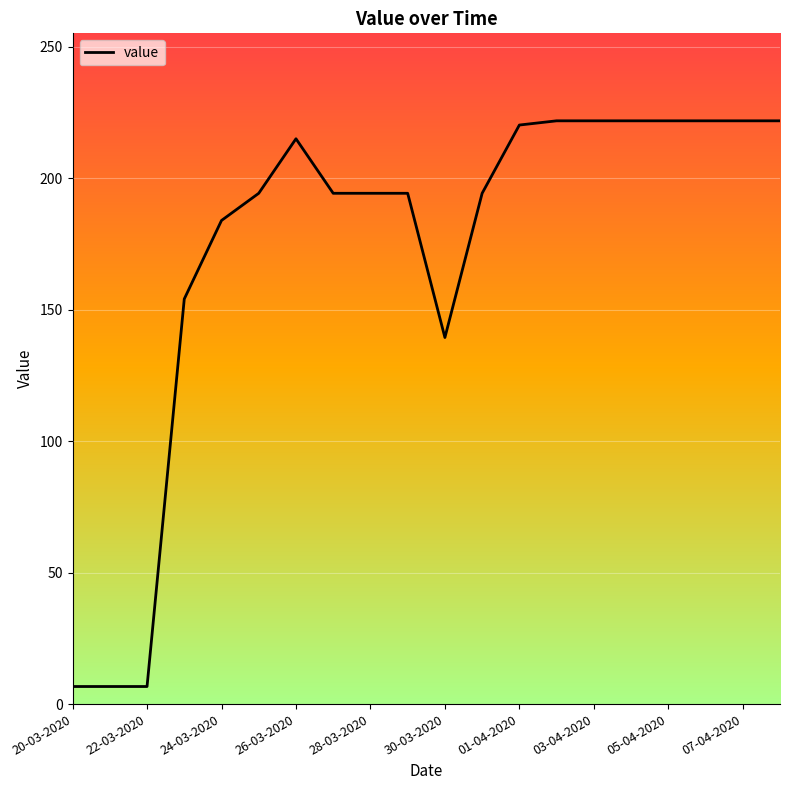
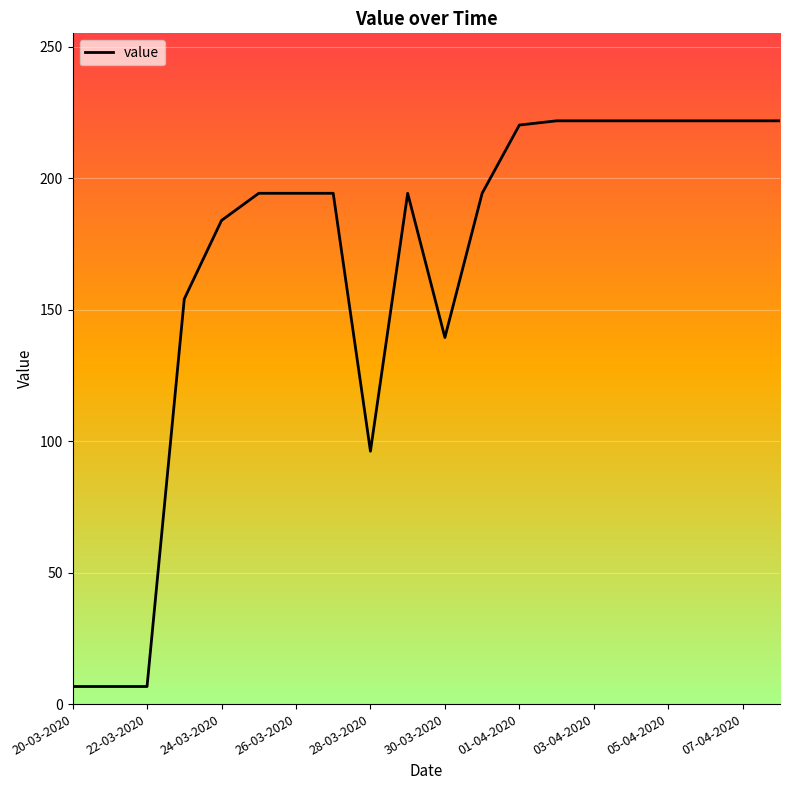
26-03-2020: 215 -> 194
28-03-2020: 194 -> 96
